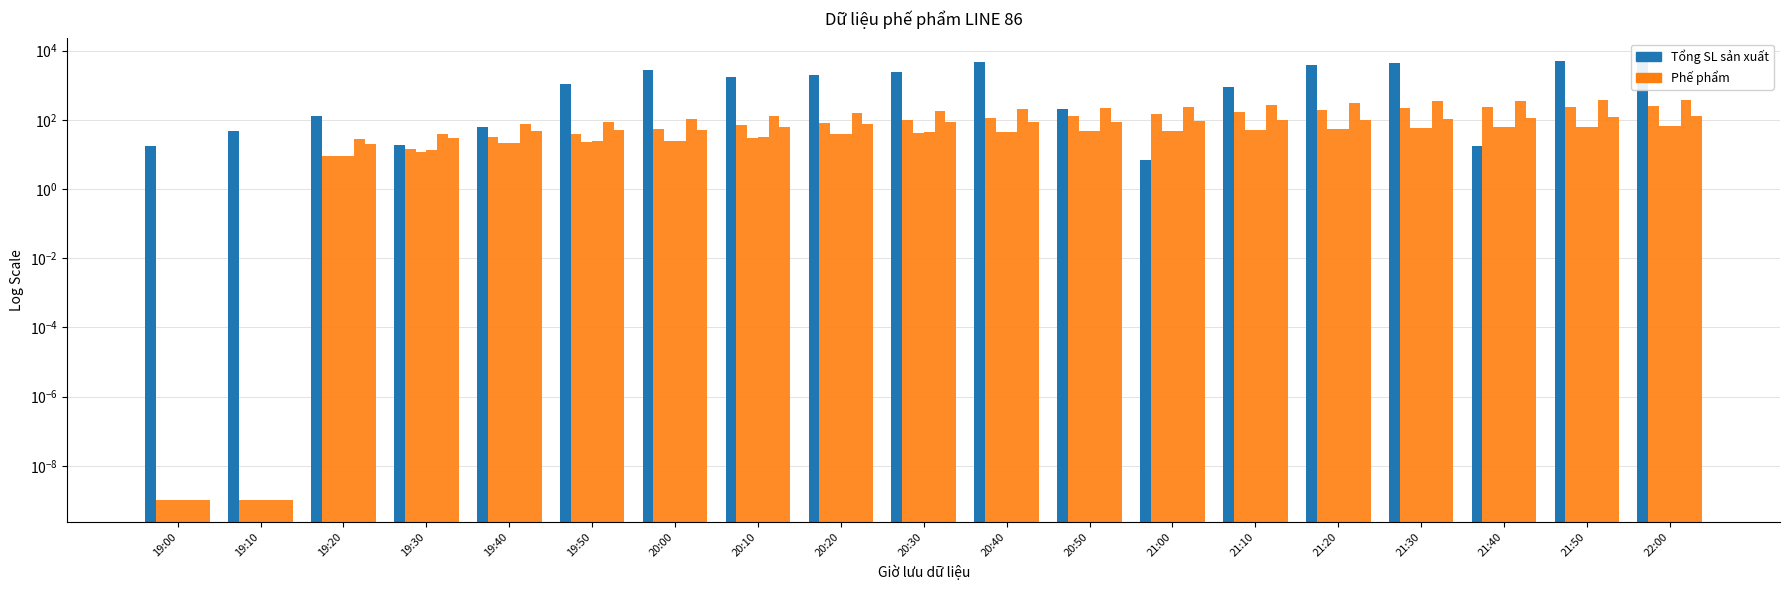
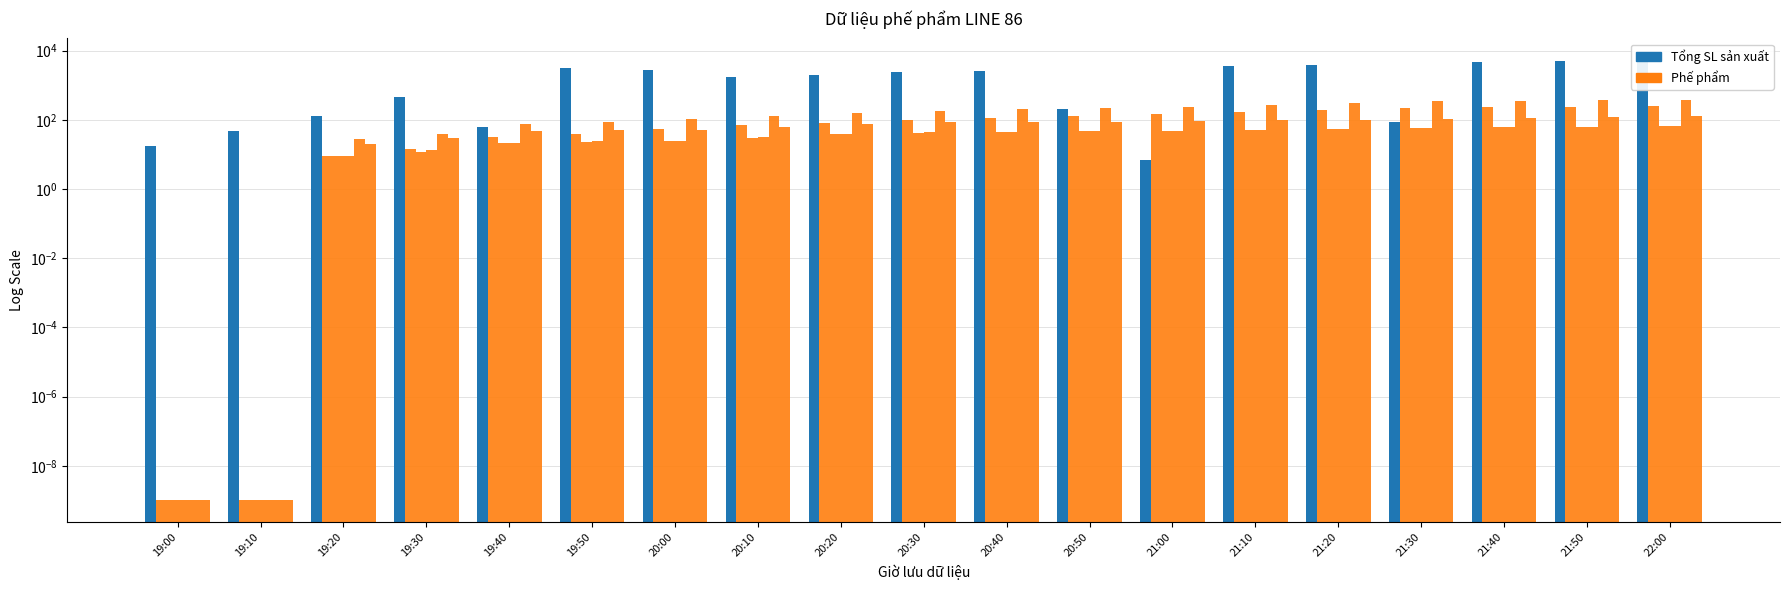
Tổng SL sản xuất, 19:30: 20 -> 500
Tổng SL sản xuất, 19:50: 1100 -> 3000
Tổng SL sản xuất, 20:40: 5000 -> 3000
Tổng SL sản xuất, 21:10: 900 -> 4000
Tổng SL sản xuất, 21:30: 4000 -> 90
Tổng SL sản xuất, 21:40: 20 -> 5000
